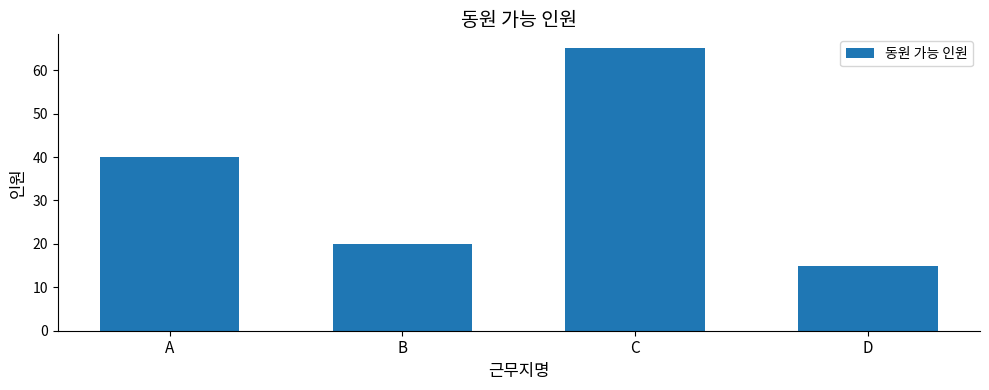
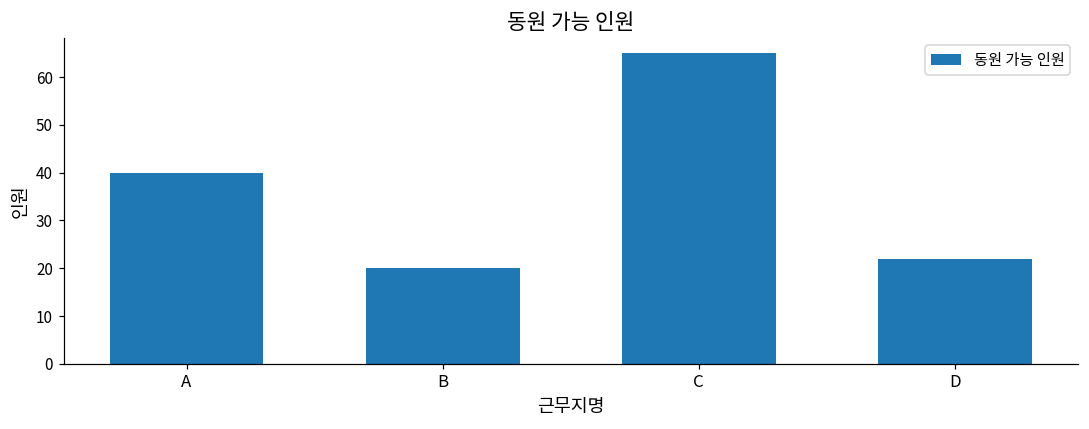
D: 15 -> 22
